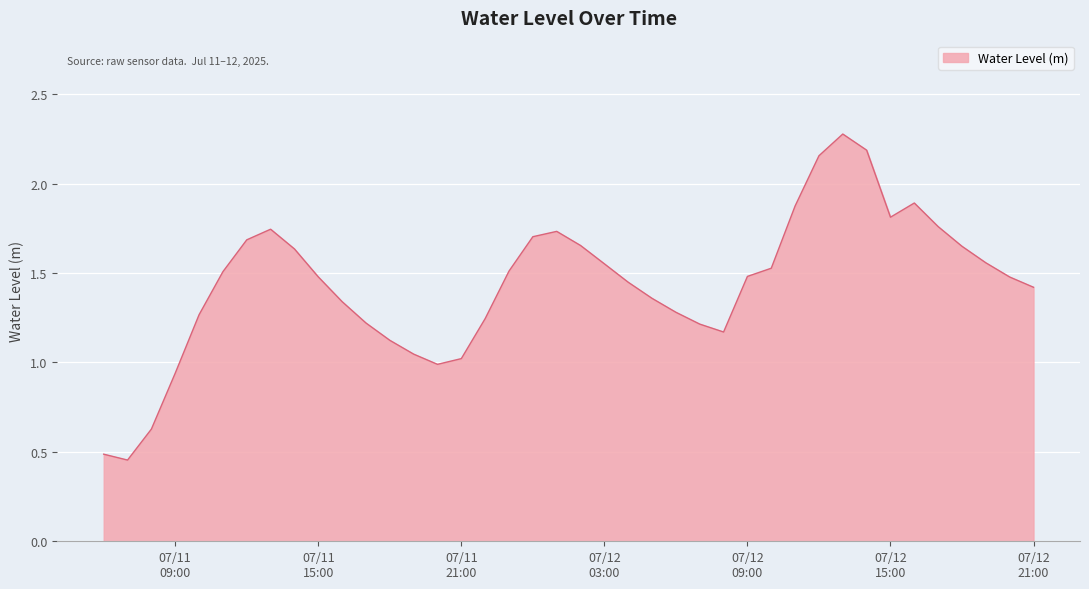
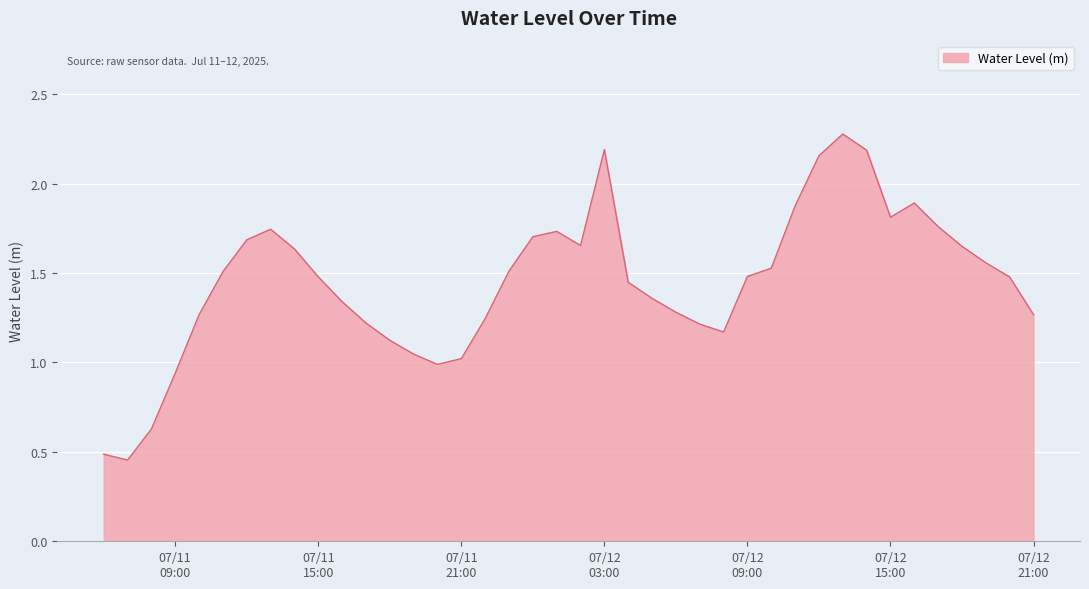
07/12 03:00: 1.55 -> 2.19
07/12 21:00: 1.42 -> 1.27
